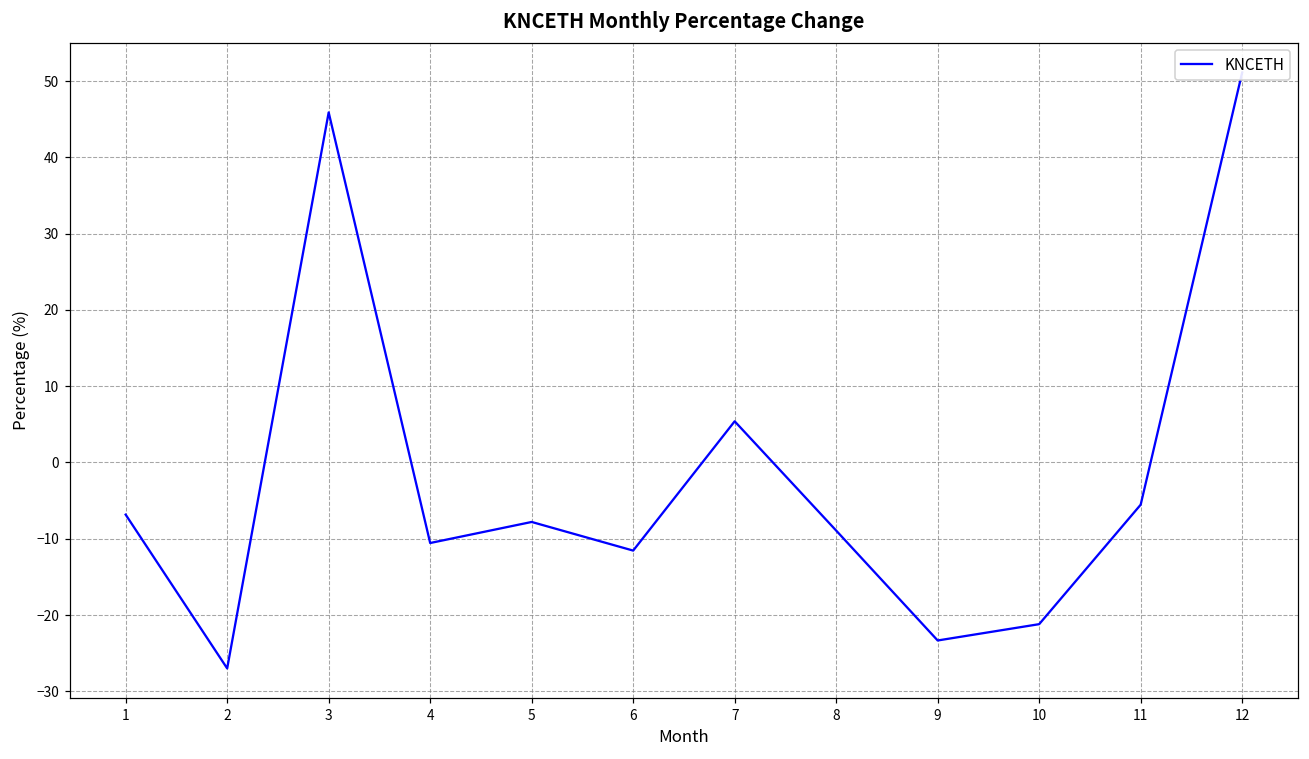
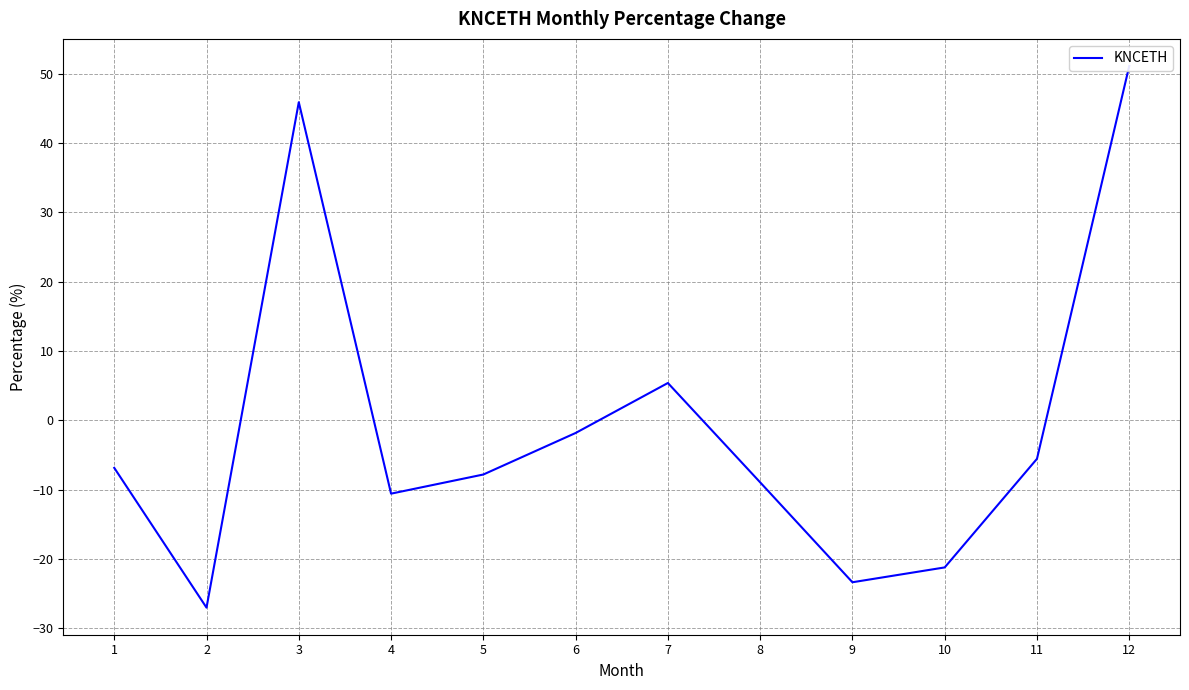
6: -12 -> -2
